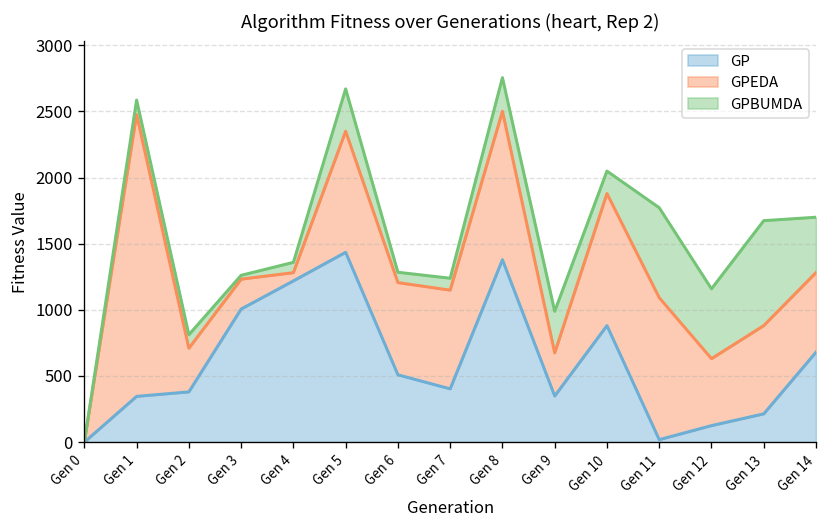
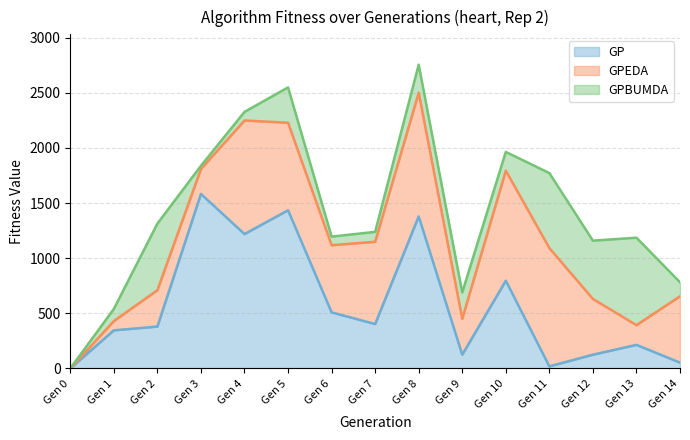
GPEDA, Gen 1: 2130 -> 80
GPBUMDA, Gen 2: 100 -> 600
GP, Gen 3: 1010 -> 1580
GPEDA, Gen 4: 60 -> 1030
GPEDA, Gen 5: 920 -> 790
GPEDA, Gen 6: 700 -> 610
GP, Gen 9: 350 -> 130
GPBUMDA, Gen 9: 310 -> 240
GP, Gen 10: 880 -> 800
GPEDA, Gen 13: 670 -> 180
GP, Gen 14: 680 -> 50
GPBUMDA, Gen 14: 420 -> 130
